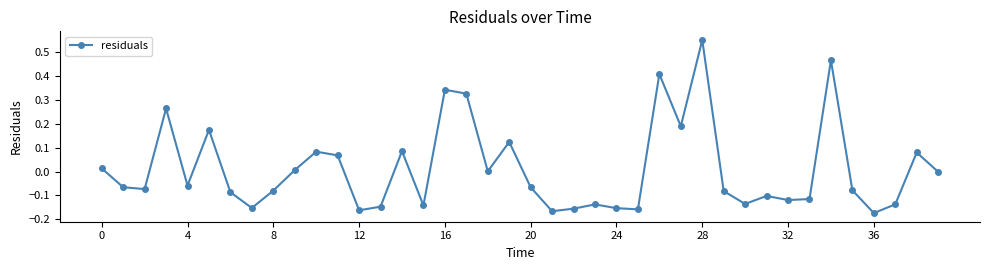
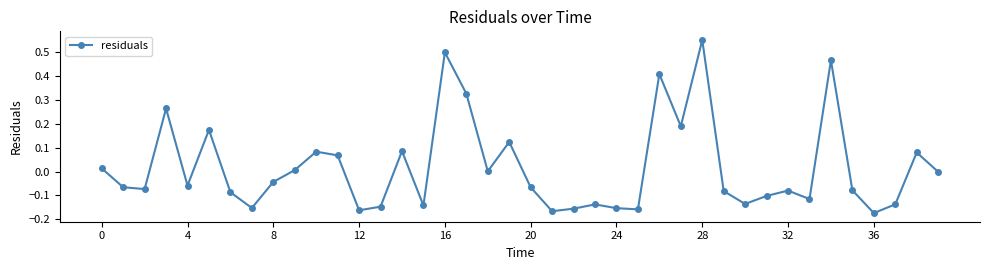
8: -0.08 -> -0.04
16: 0.34 -> 0.50
32: -0.12 -> -0.08
